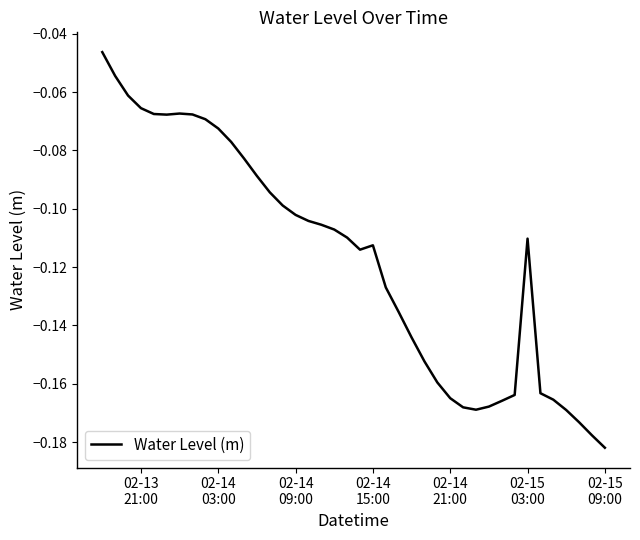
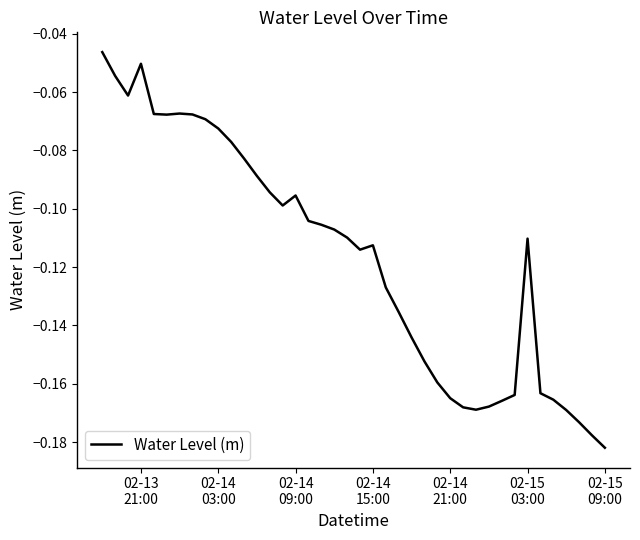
02-13 21:00: -0.065 -> -0.050
02-14 09:00: -0.102 -> -0.095
